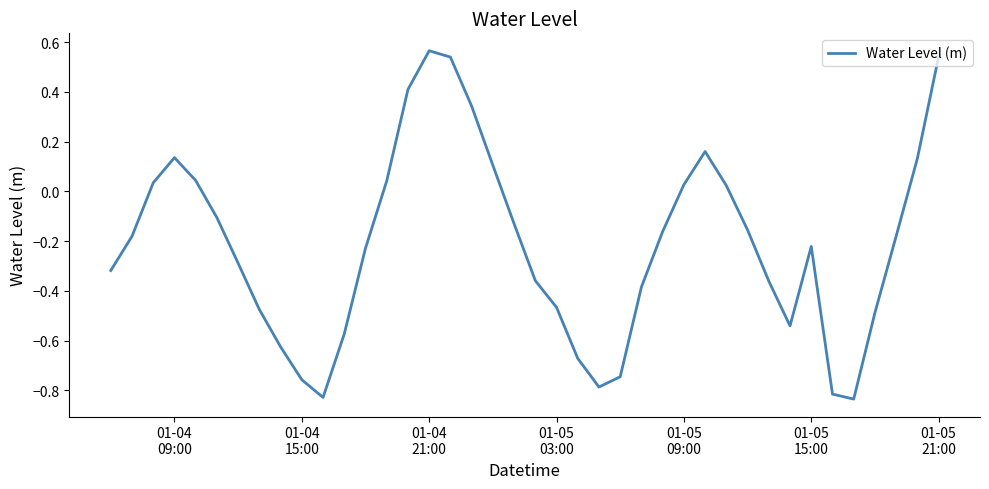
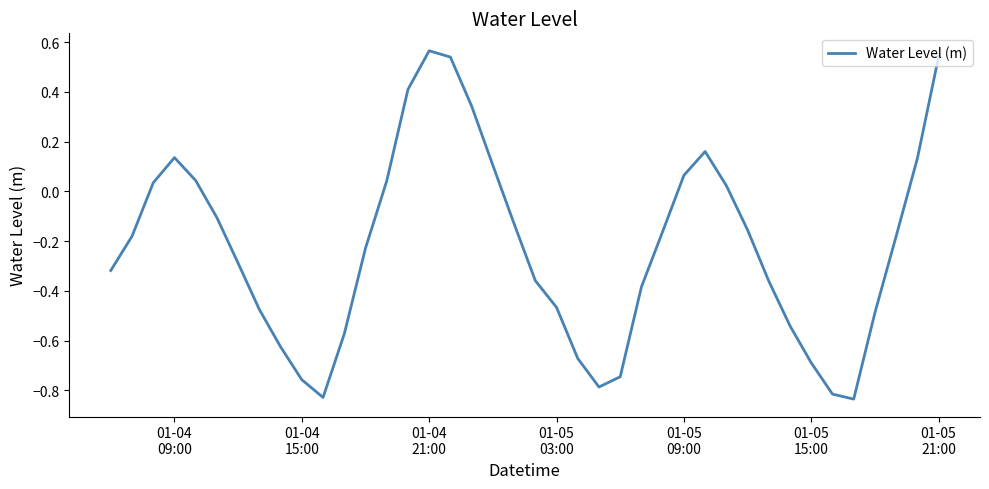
01-05 09:00: 0.03 -> 0.06
01-05 15:00: -0.22 -> -0.69
